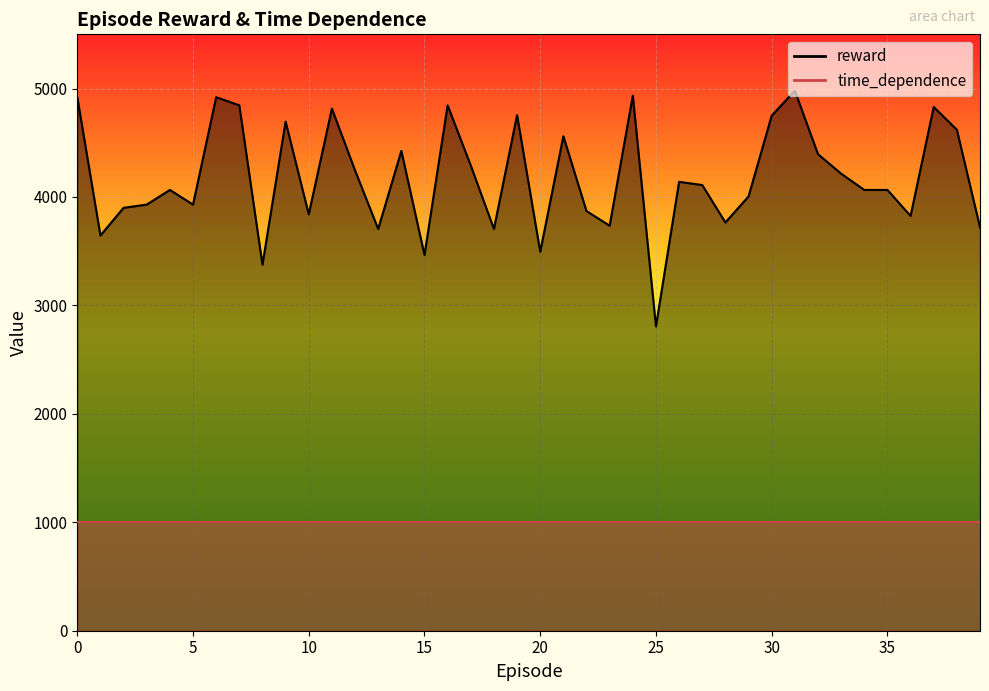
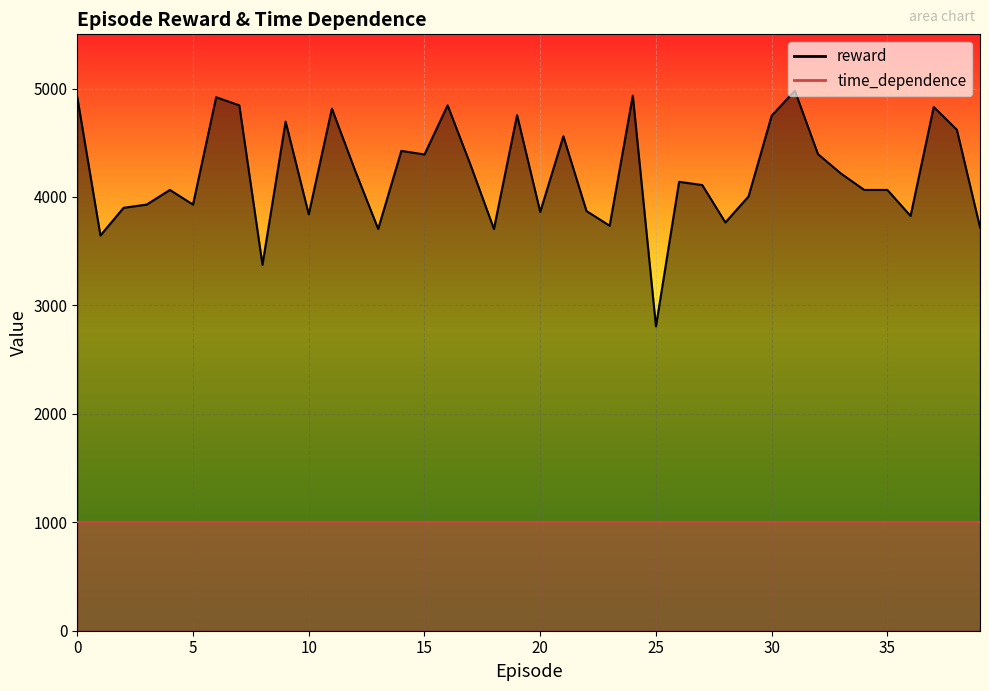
reward, 15: 3470 -> 4390
reward, 20: 3500 -> 3860
